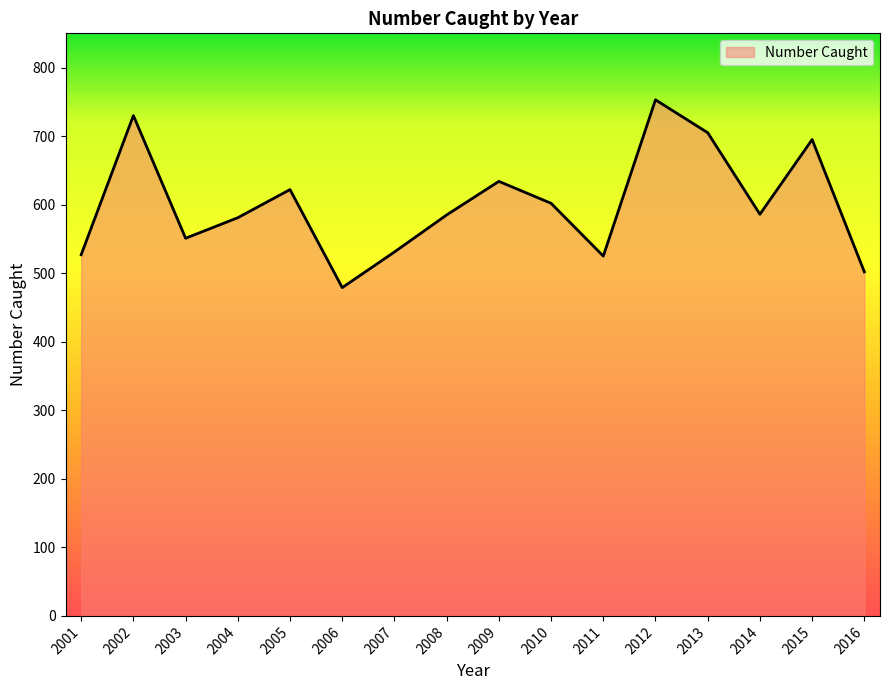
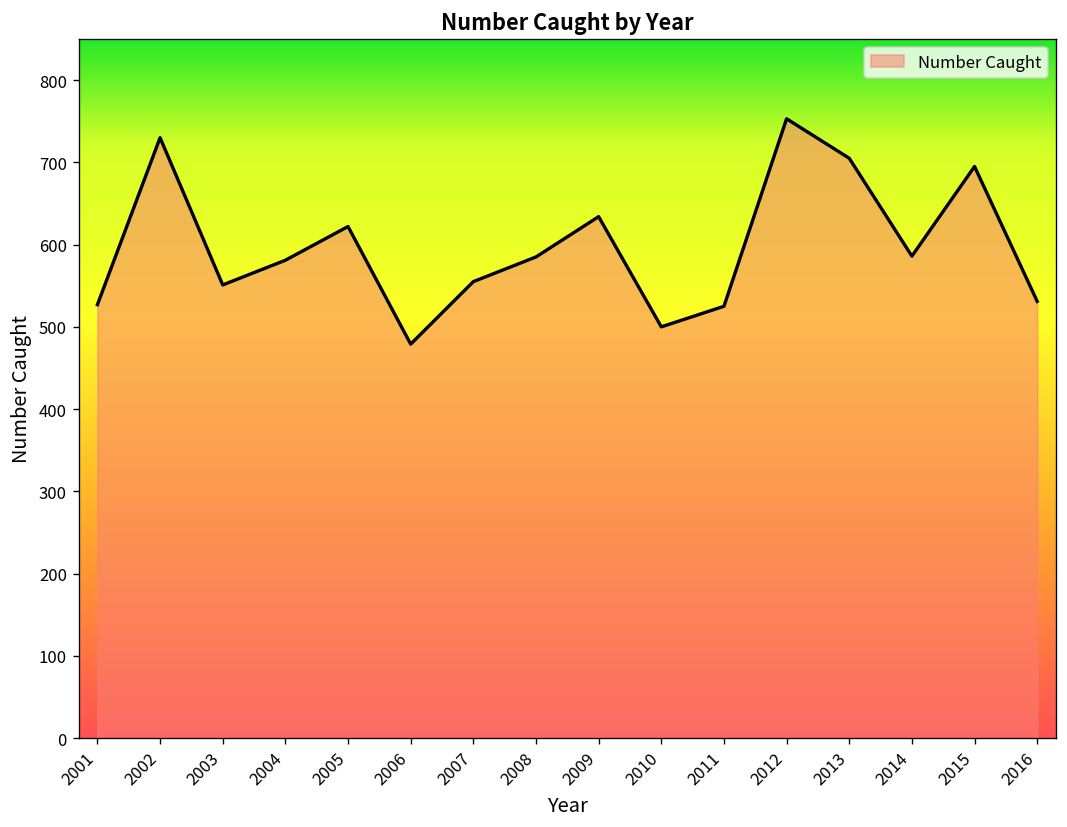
2007: 530 -> 560
2010: 600 -> 500
2016: 500 -> 530
